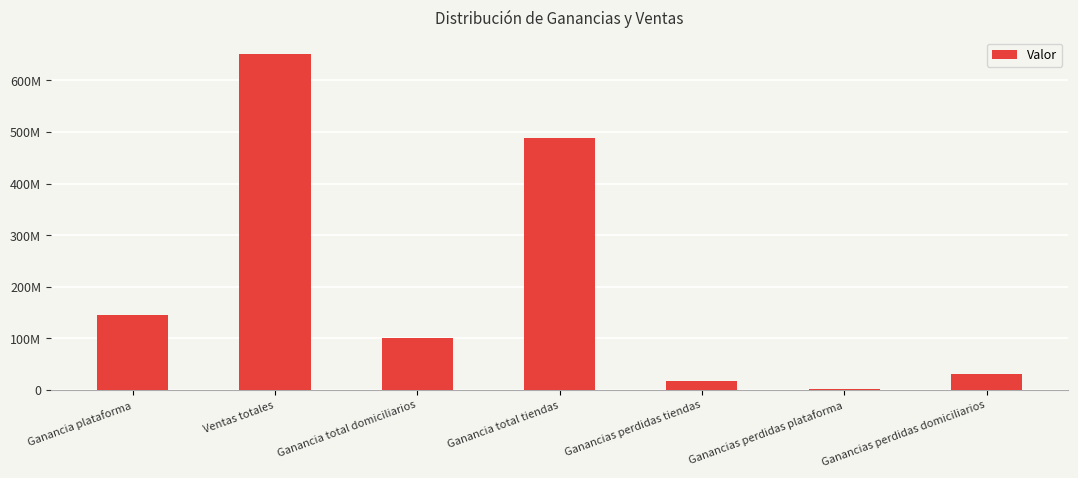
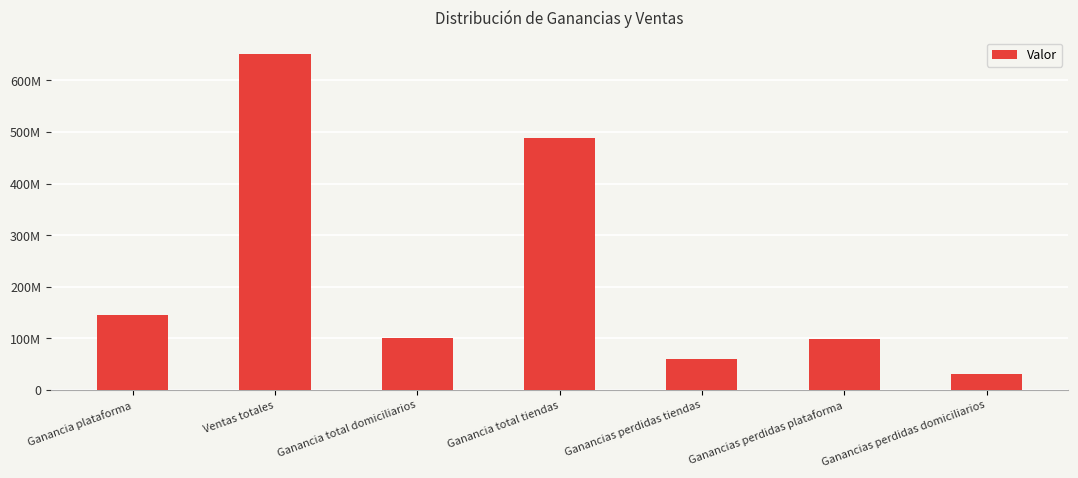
Ganancias perdidas tiendas: 20000000 -> 60000000
Ganancias perdidas plataforma: 0 -> 100000000
